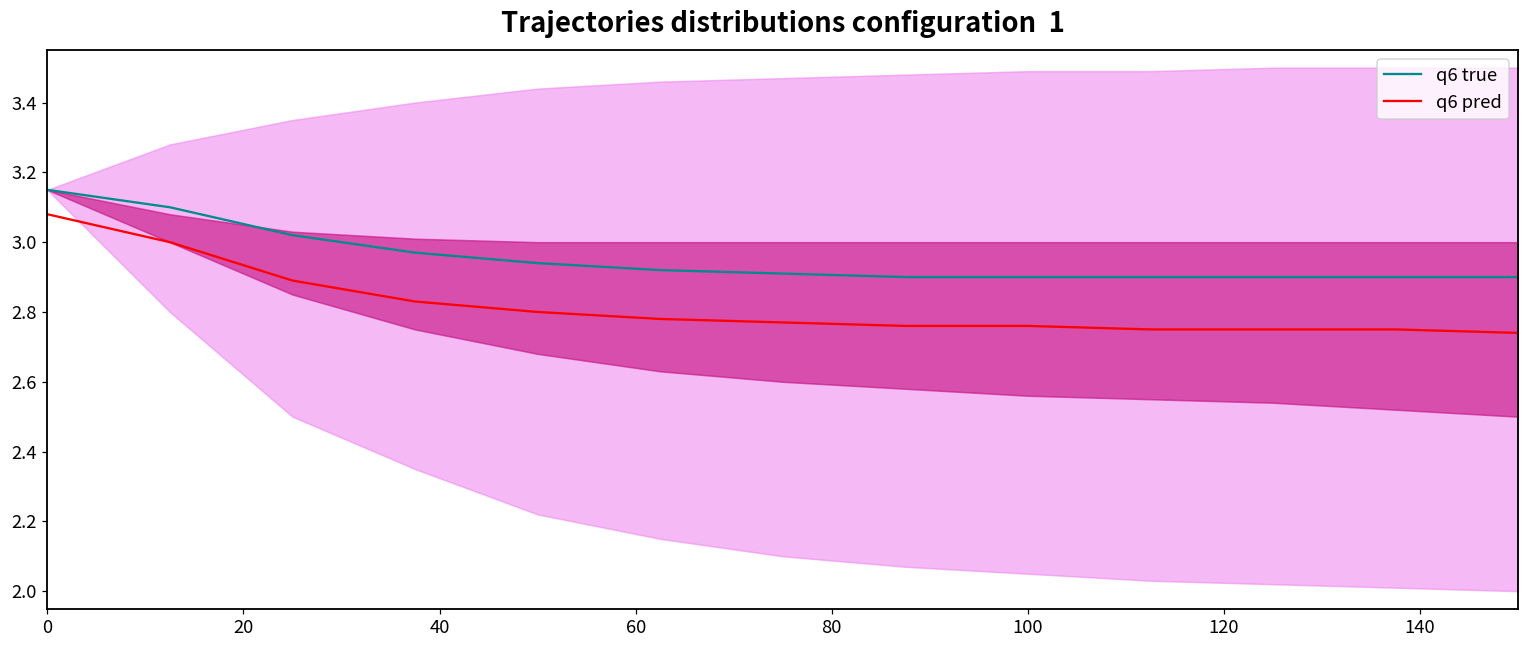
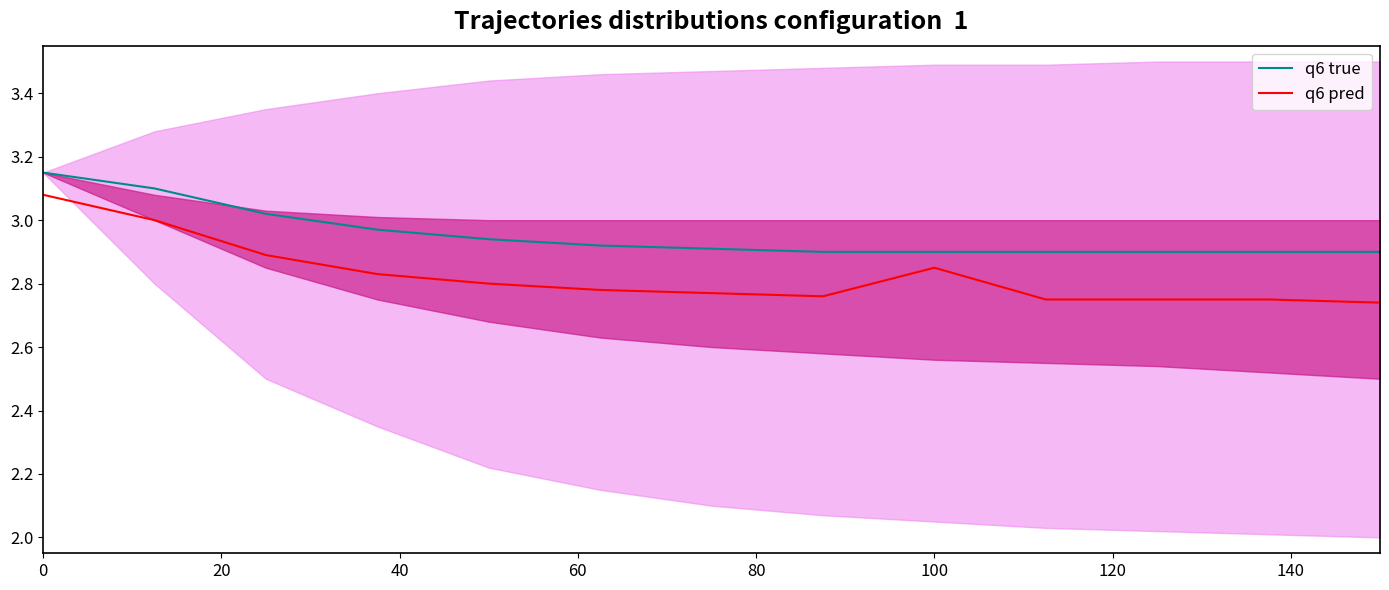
q6 pred, 100: 2.76 -> 2.85
